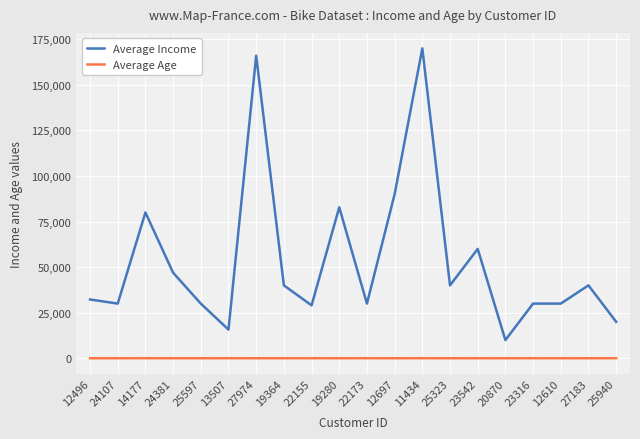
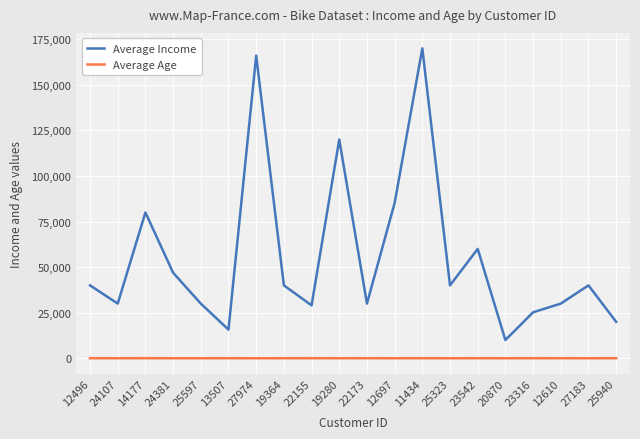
Average Income, 12496: 32,000 -> 40,000
Average Income, 19280: 83,000 -> 120,000
Average Income, 12697: 90,000 -> 85,000
Average Income, 23316: 30,000 -> 25,000
